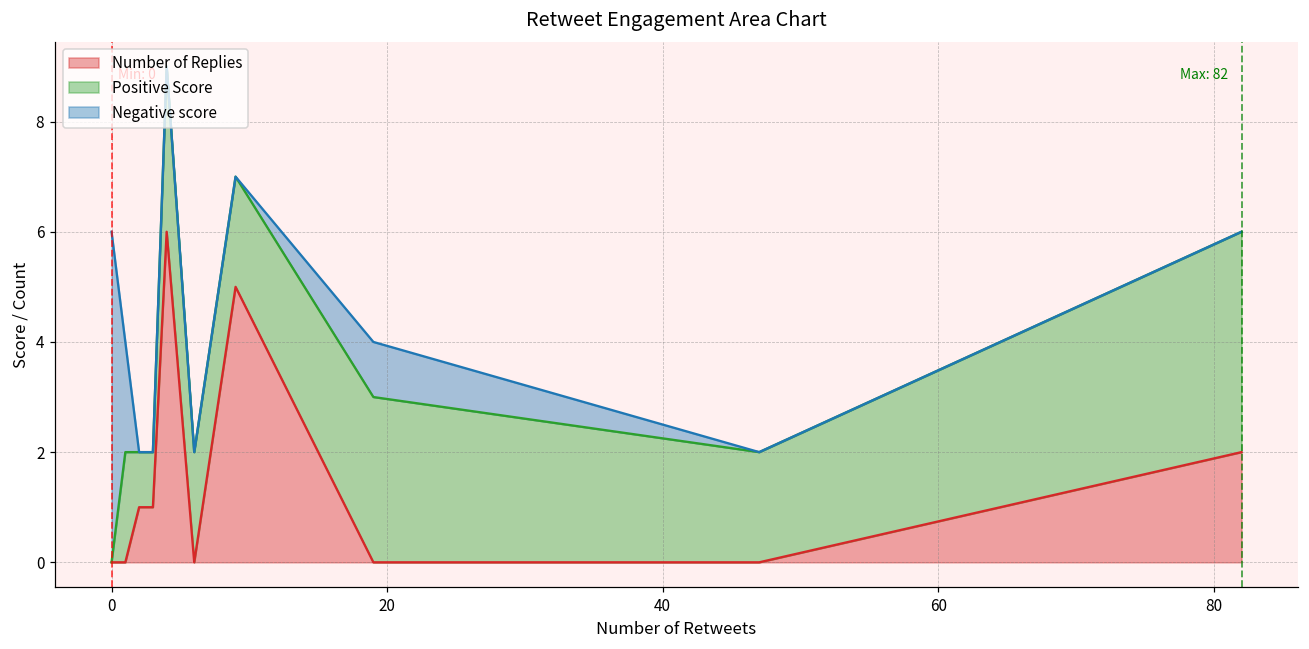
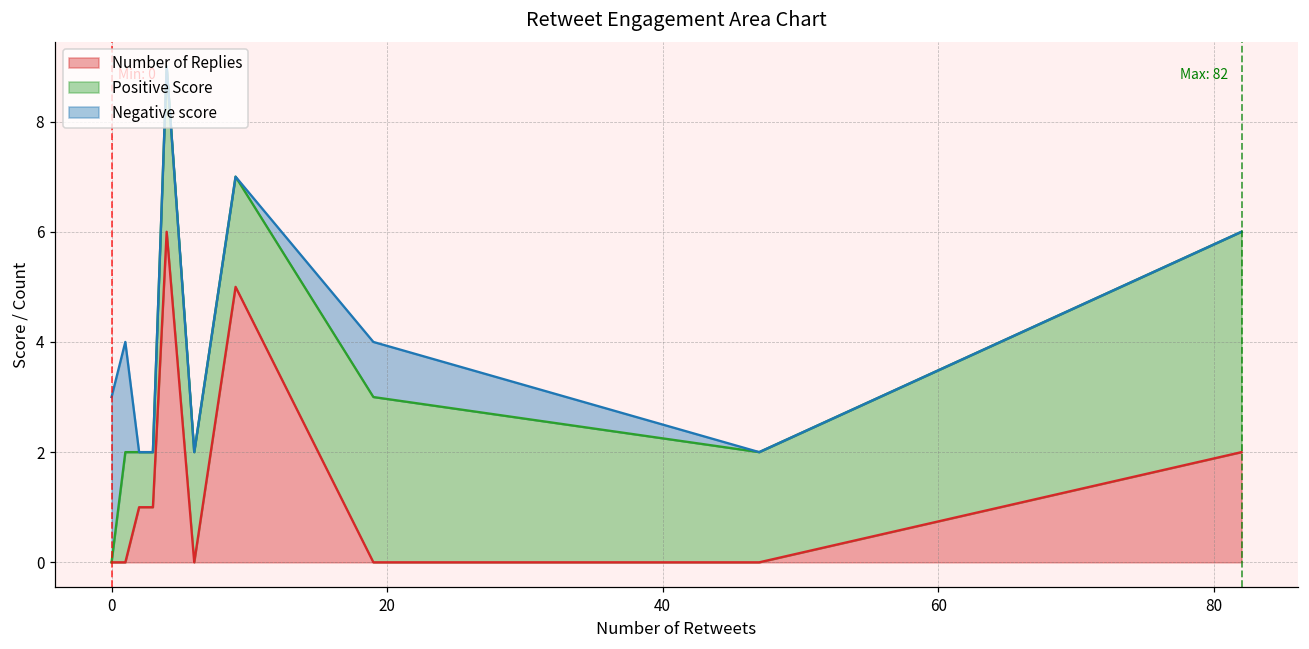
Negative score, 0: 6 -> 3
